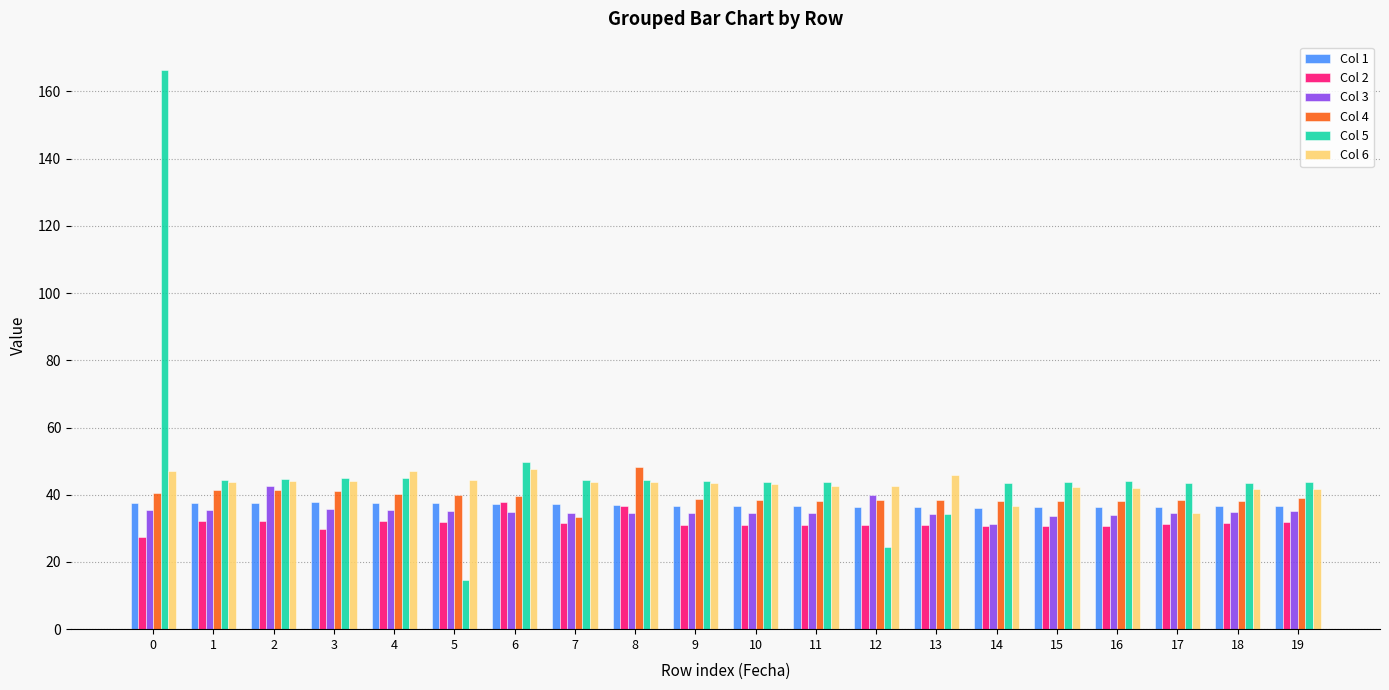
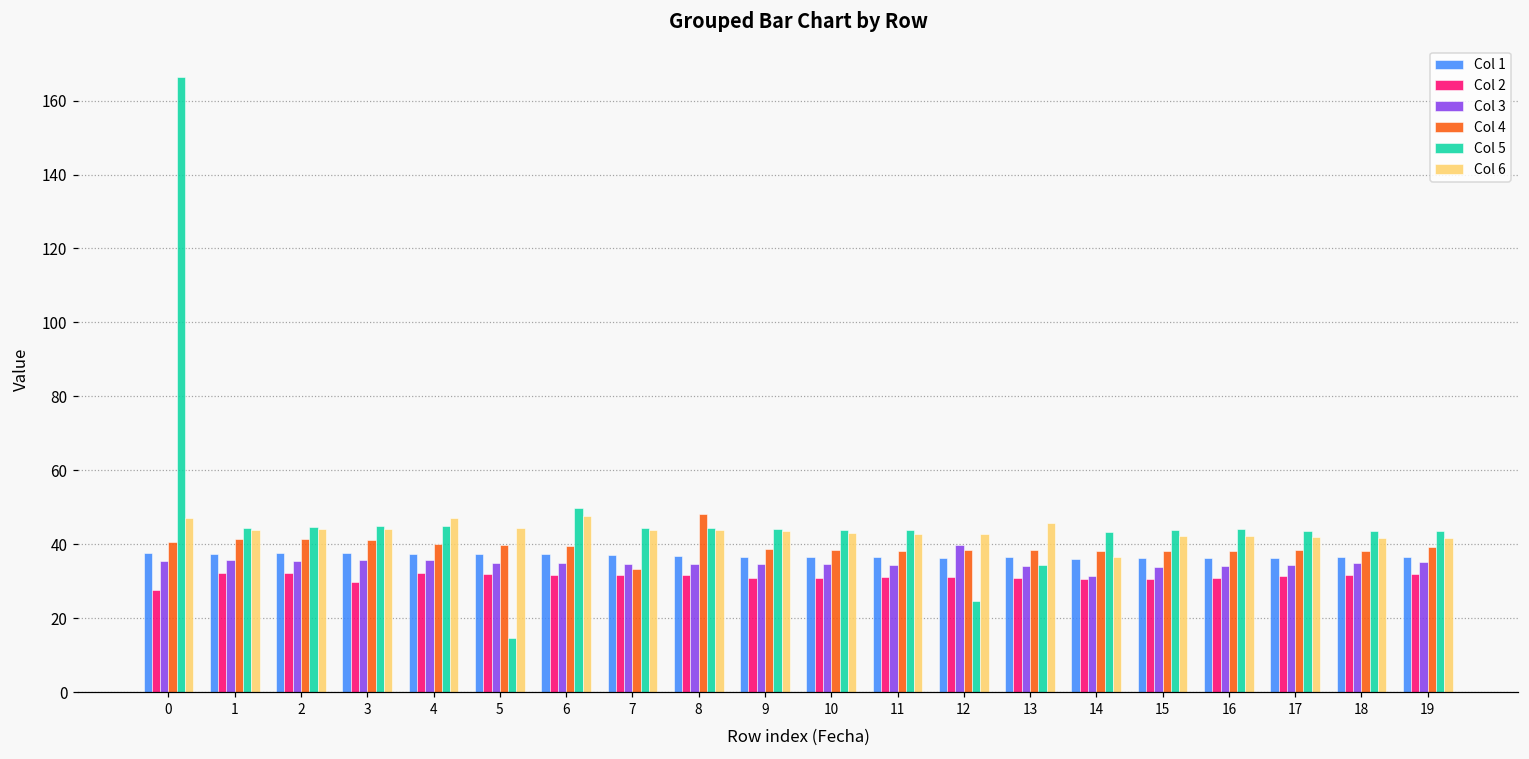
Col 3, 2: 43 -> 36
Col 2, 6: 38 -> 32
Col 2, 8: 37 -> 32
Col 6, 17: 35 -> 42
